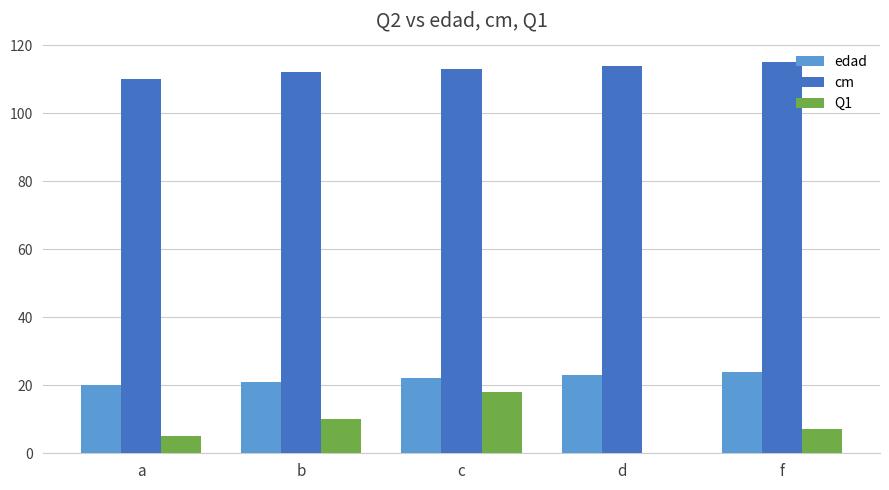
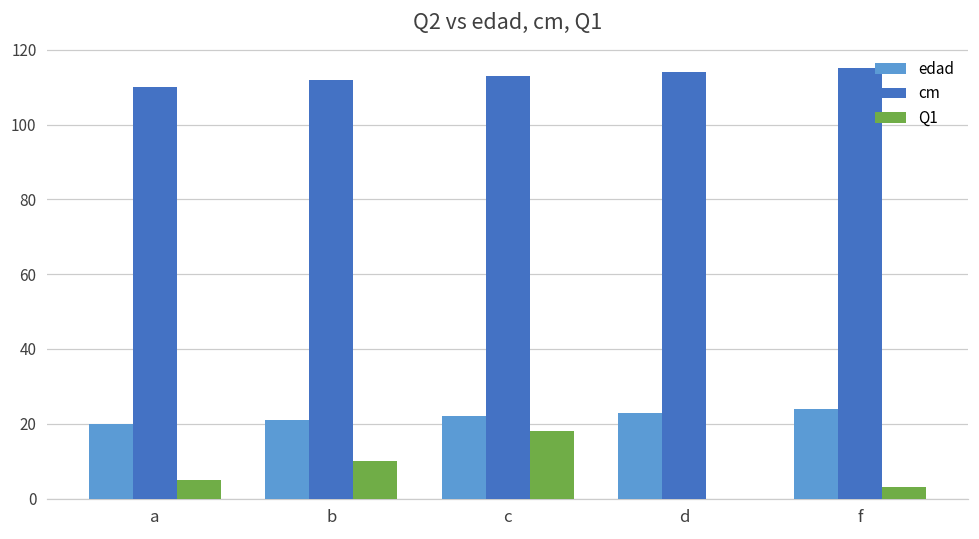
Q1, f: 7 -> 3
